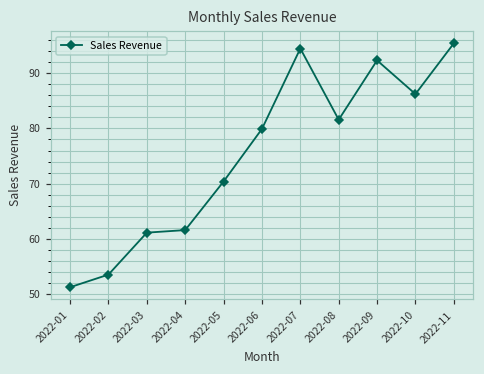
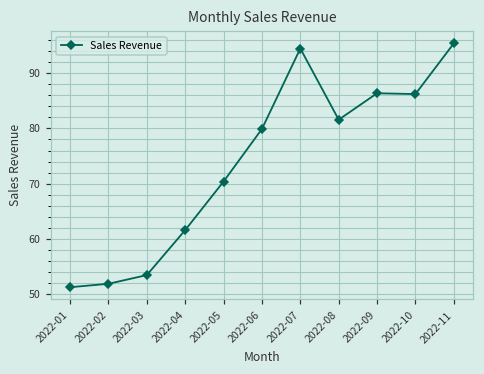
2022-02: 54 -> 52
2022-03: 61 -> 53
2022-09: 92 -> 86
